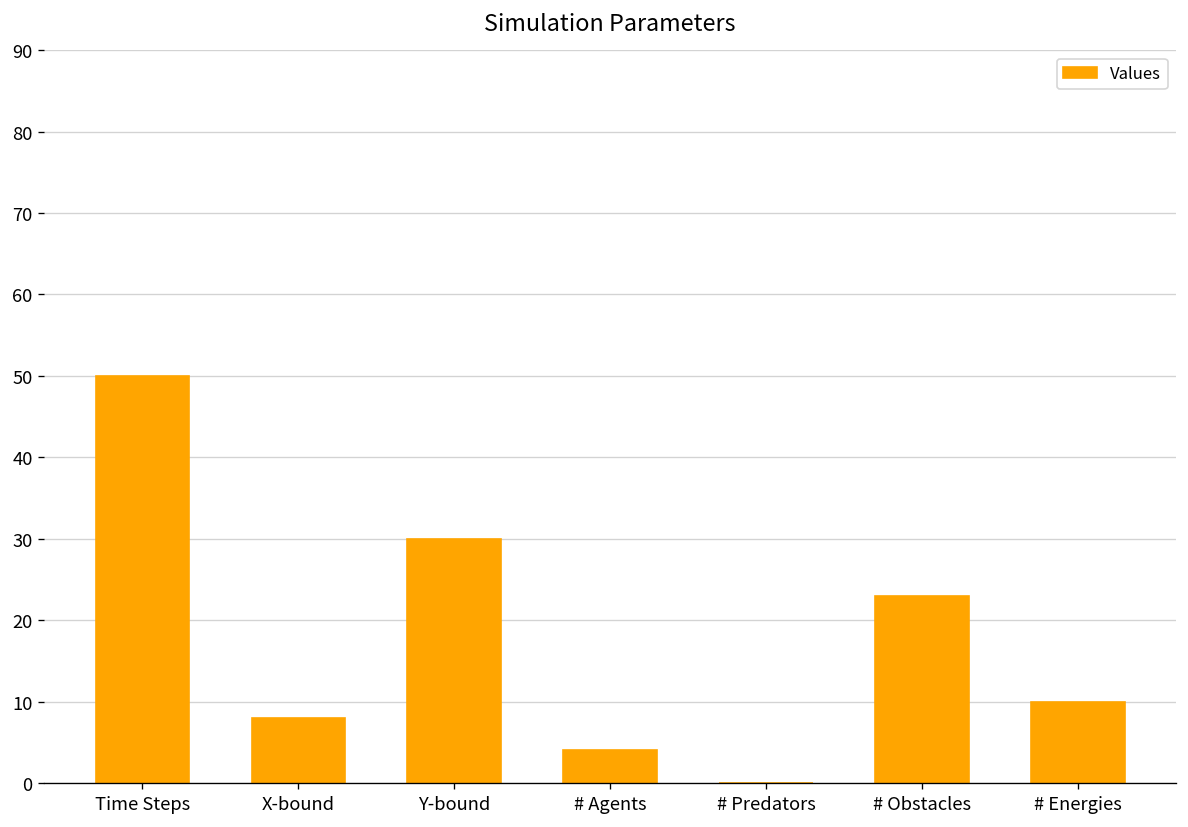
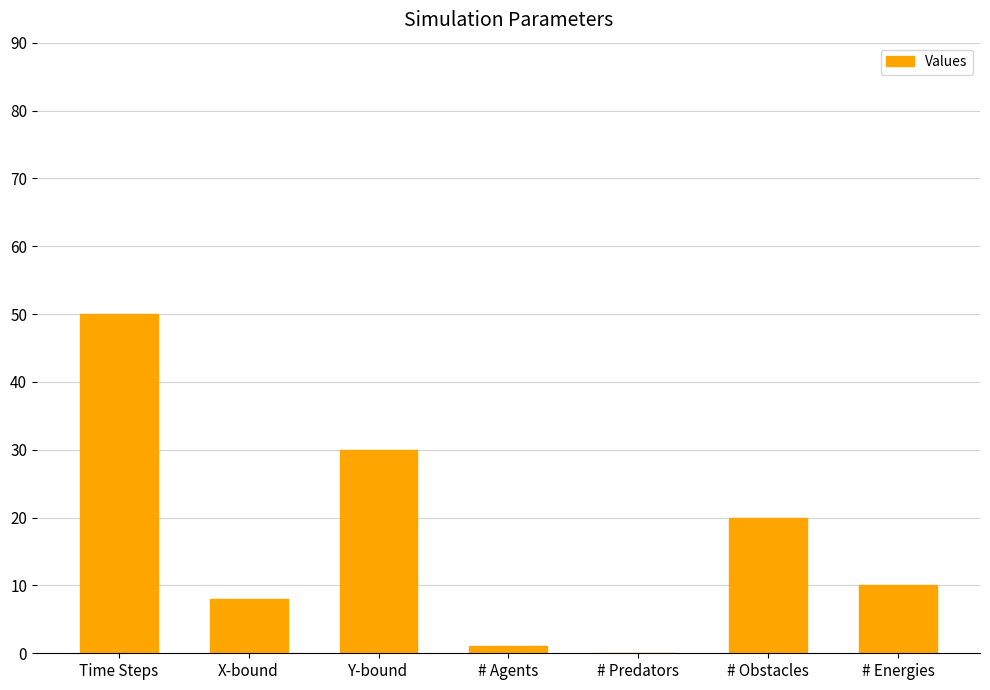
# Agents: 4 -> 1
# Obstacles: 23 -> 20
